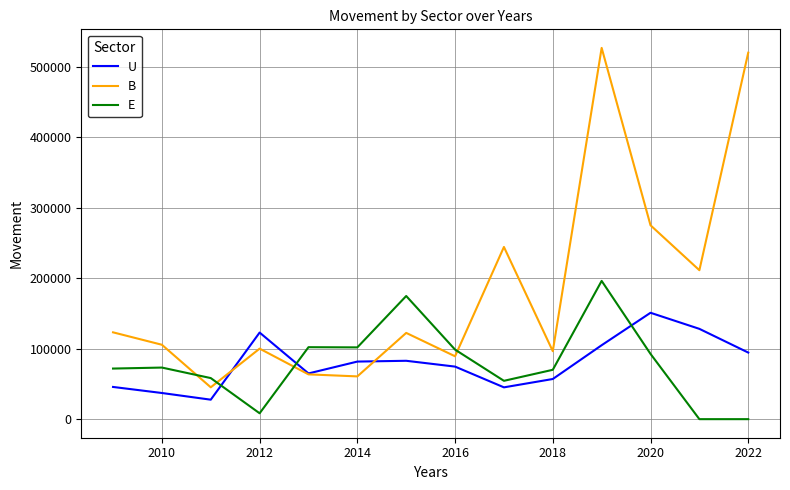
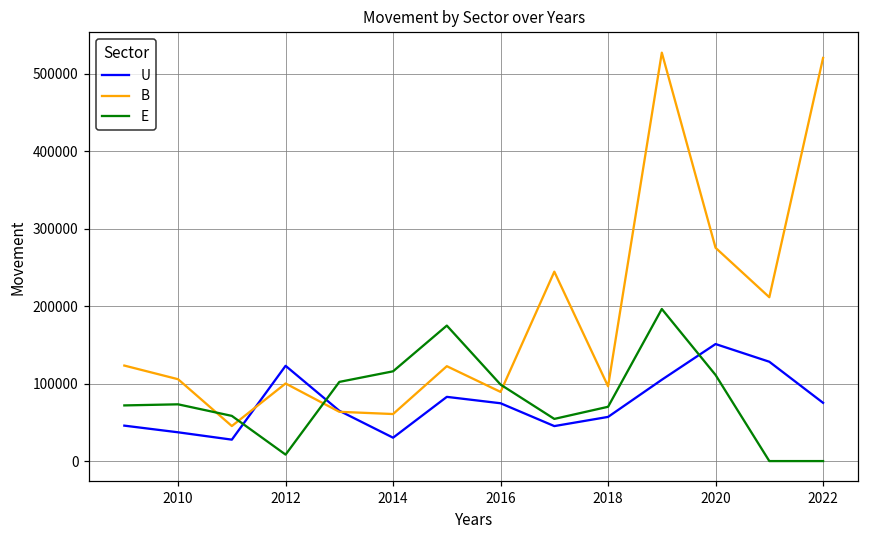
U, 2014: 80000 -> 30000
E, 2014: 100000 -> 120000
E, 2020: 90000 -> 110000
U, 2022: 90000 -> 80000
